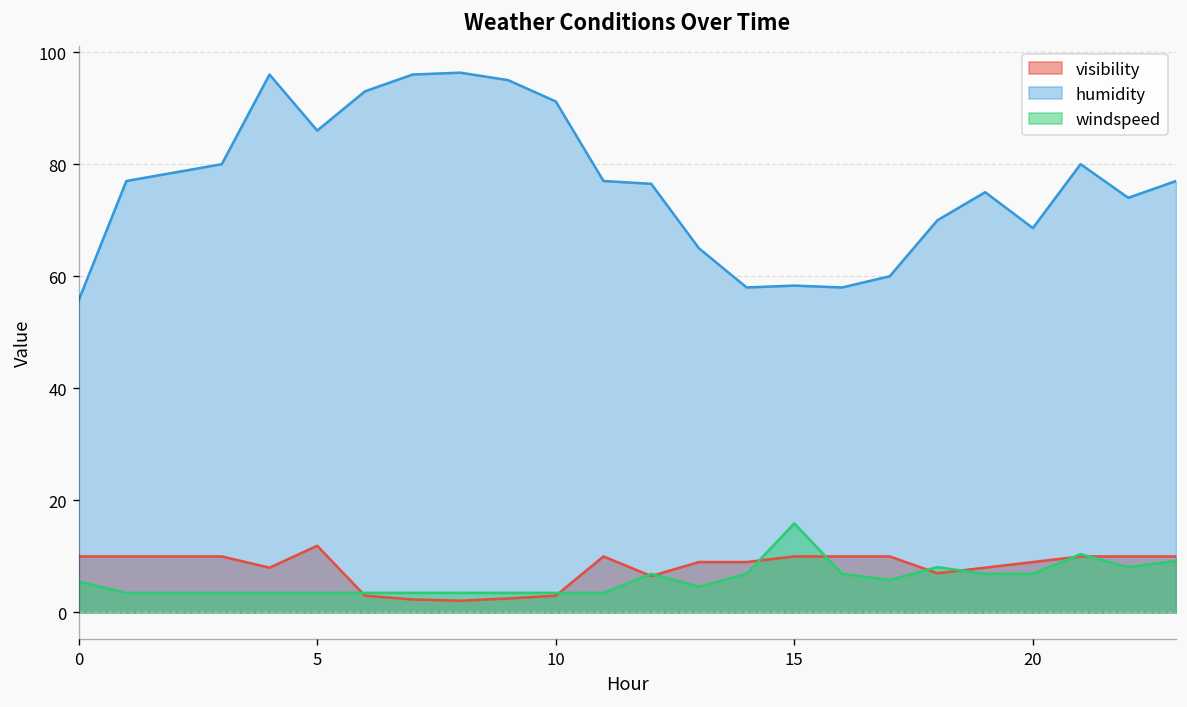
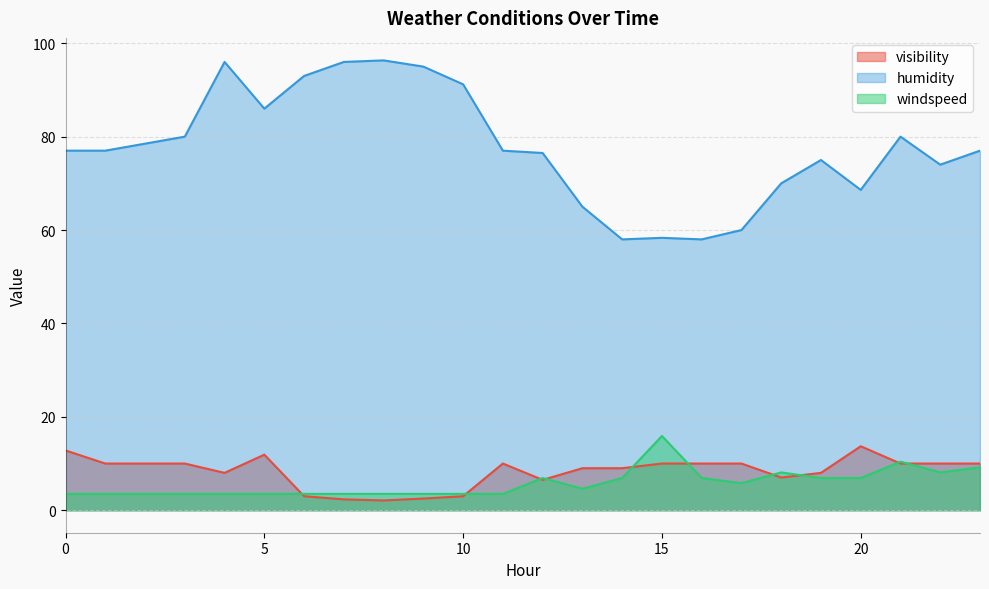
visibility, 0: 10 -> 13
humidity, 0: 56 -> 77
windspeed, 0: 6 -> 4
visibility, 20: 9 -> 14
